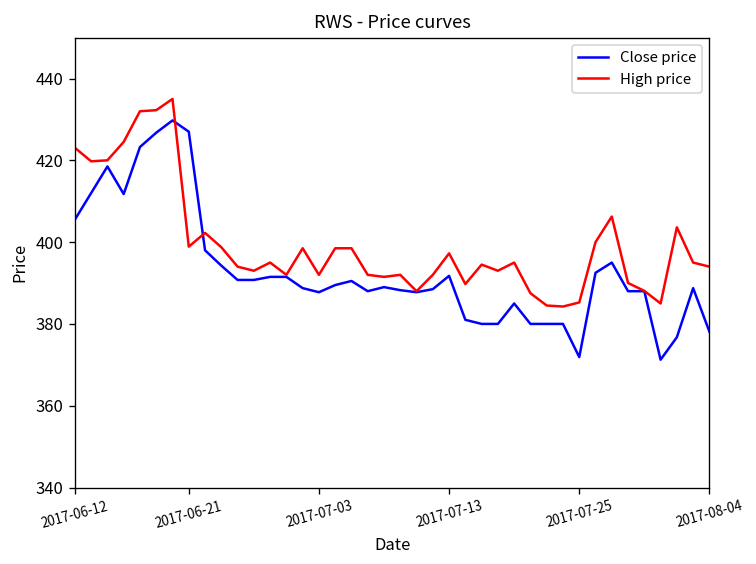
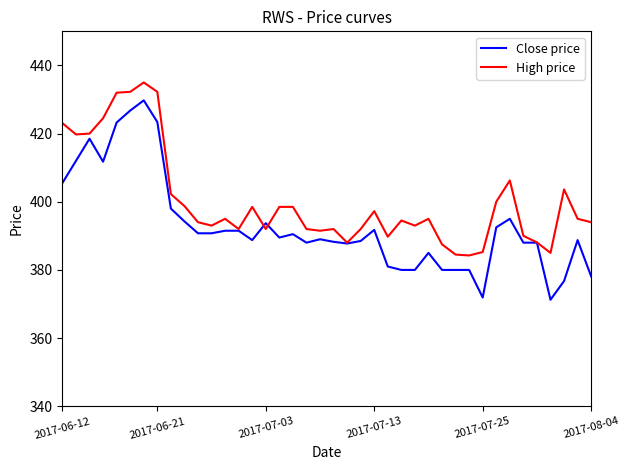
Close price, 2017-06-21: 427 -> 423
High price, 2017-06-21: 399 -> 432
Close price, 2017-07-03: 388 -> 394
